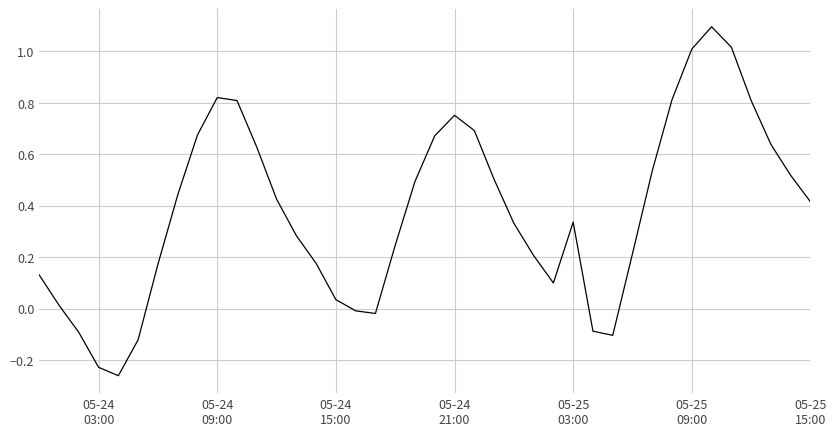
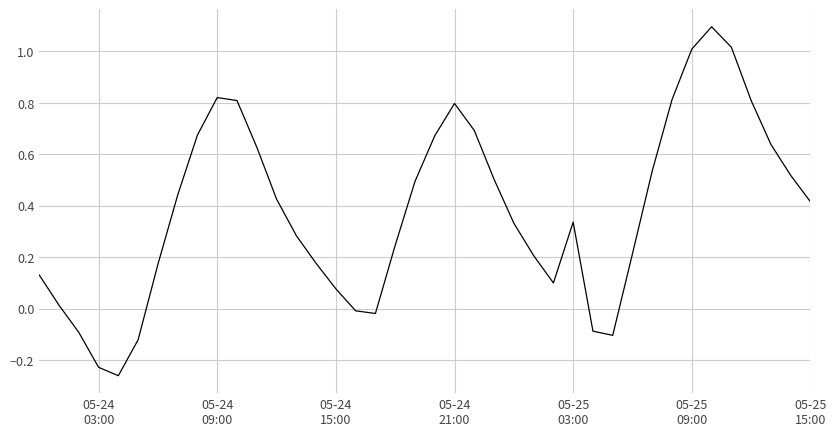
05-24 15:00: 0.04 -> 0.08
05-24 21:00: 0.75 -> 0.80
